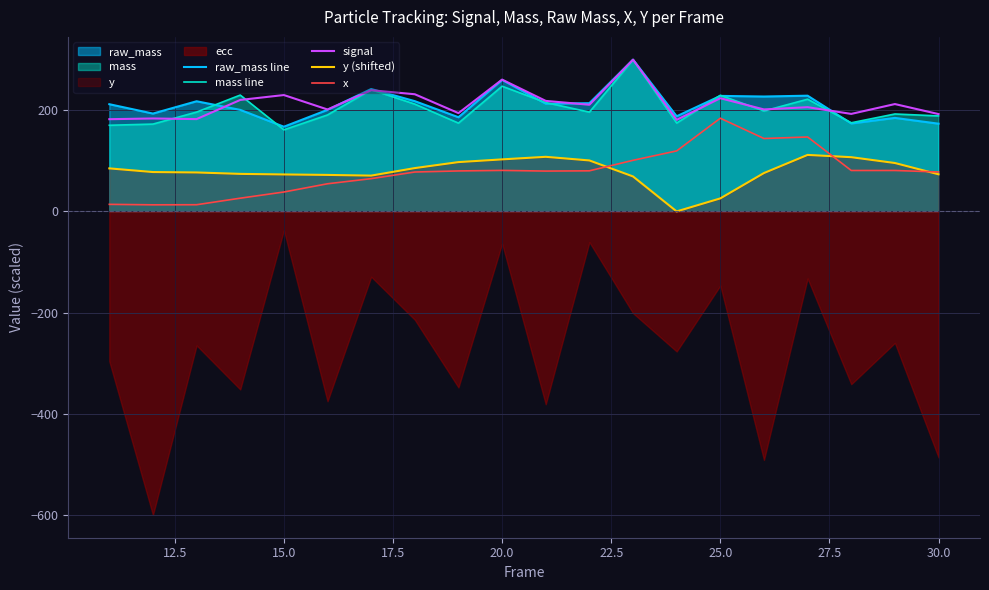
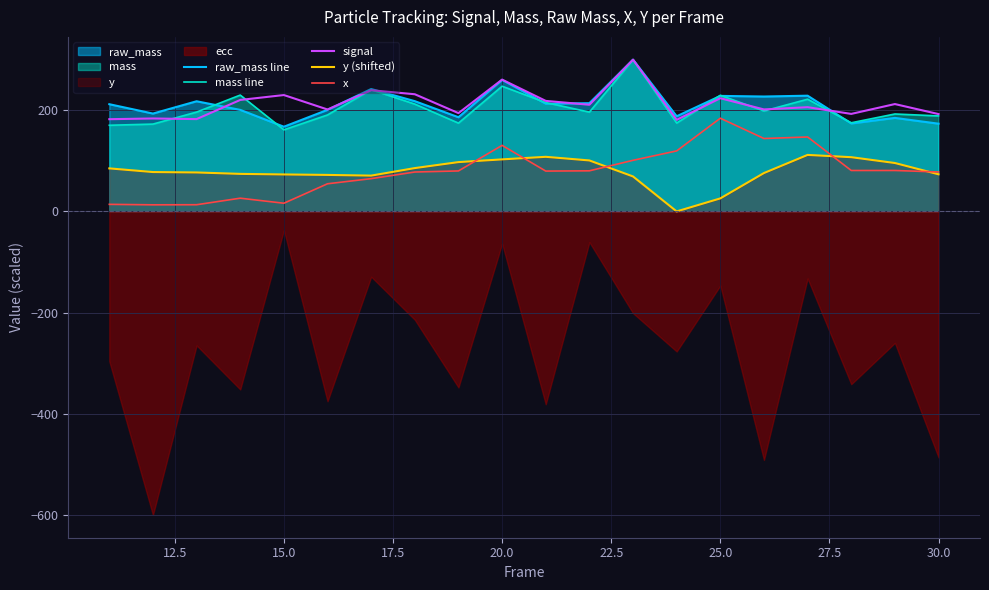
x, 15.0: 40 -> 20
x, 20.0: 80 -> 130
